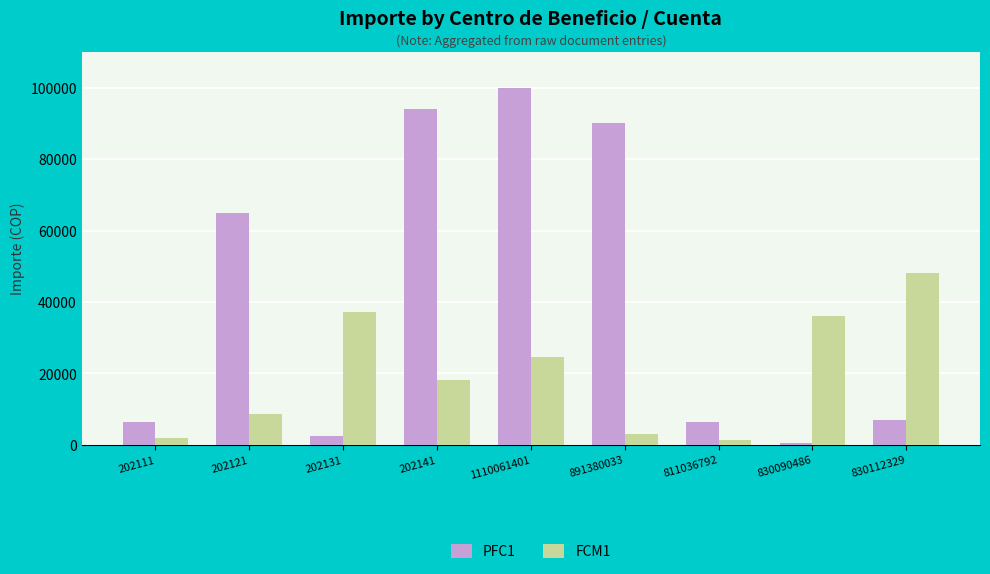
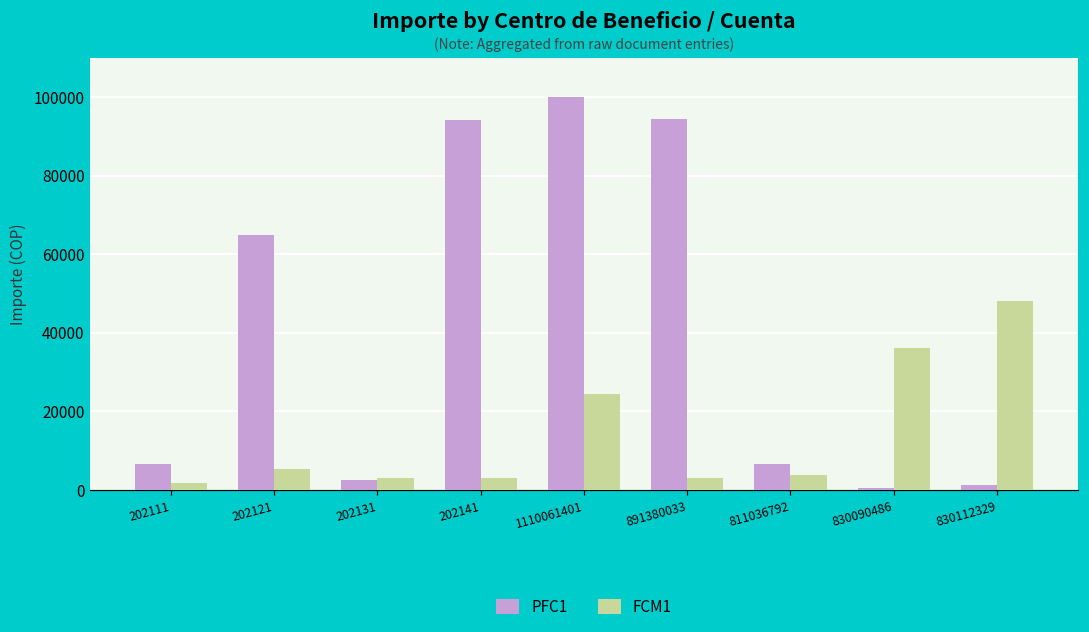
FCM1, 202121: 8000 -> 5000
FCM1, 202131: 37000 -> 3000
FCM1, 202141: 18000 -> 3000
PFC1, 891380033: 90000 -> 94000
FCM1, 811036792: 1000 -> 4000
PFC1, 830112329: 7000 -> 1000
